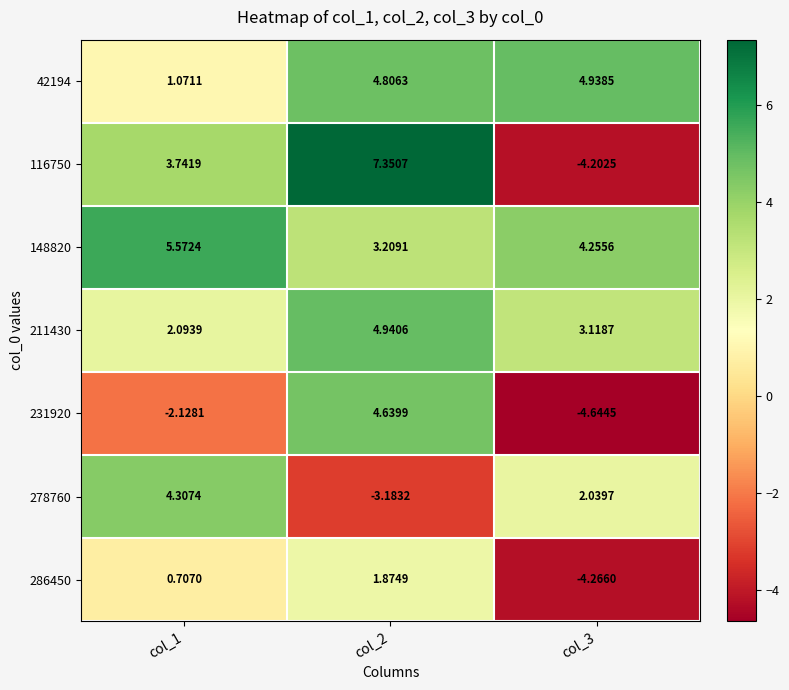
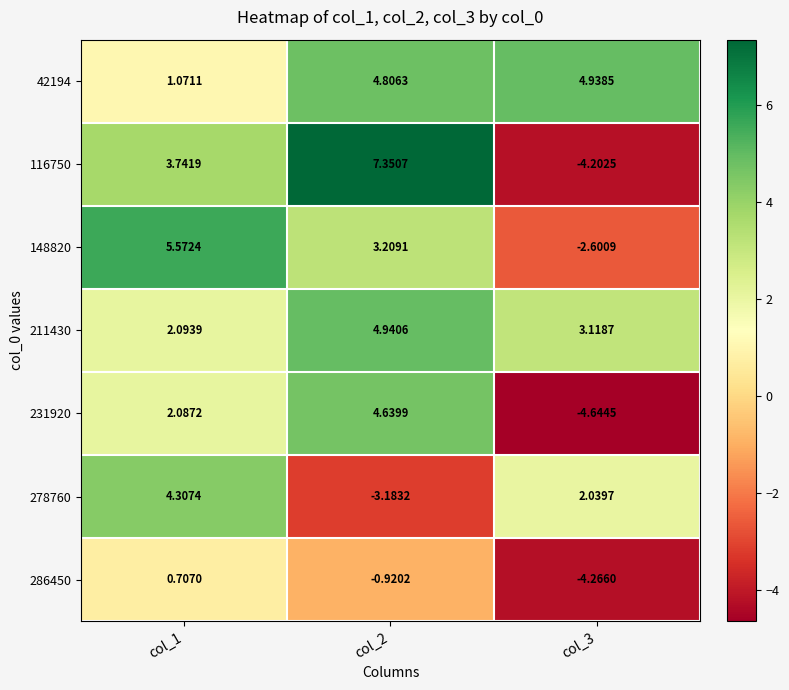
148820, col_3: 4.2556 -> -2.6009
231920, col_1: -2.1281 -> 2.0872
286450, col_2: 1.8749 -> -0.9202
